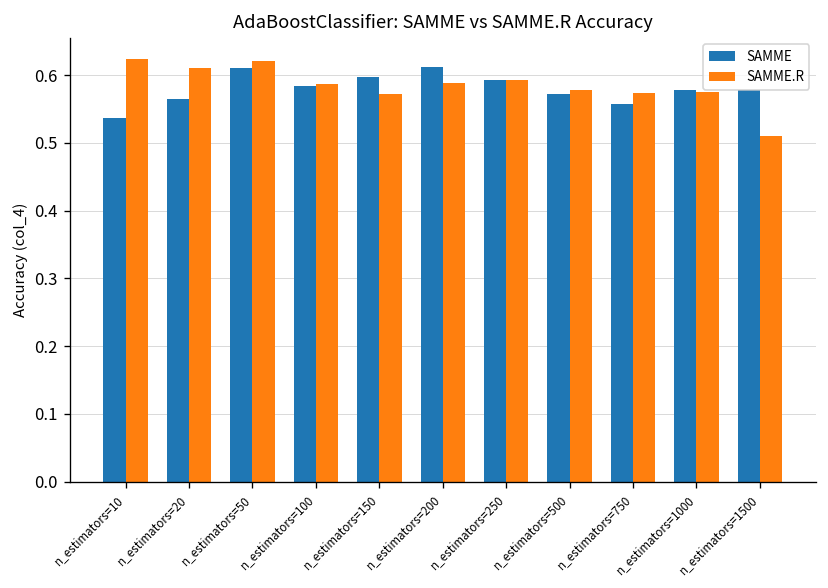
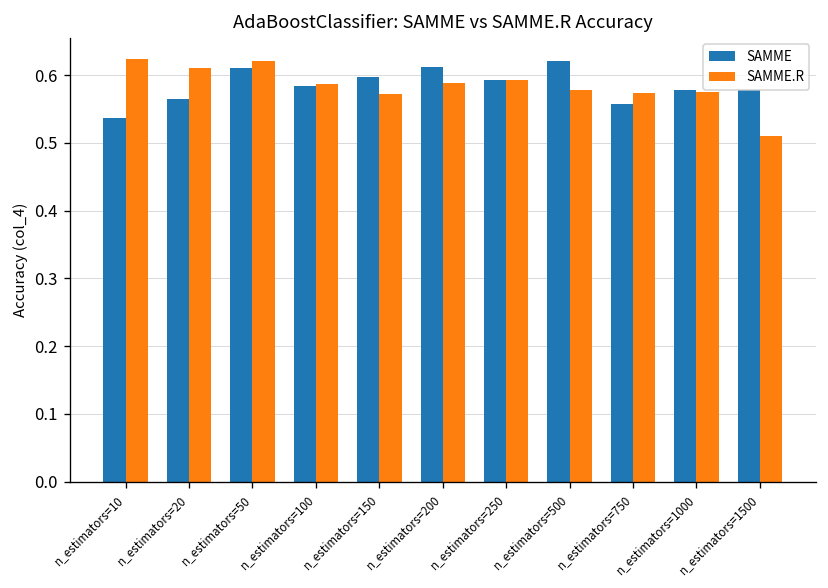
SAMME, n_estimators=500: 0.57 -> 0.62
